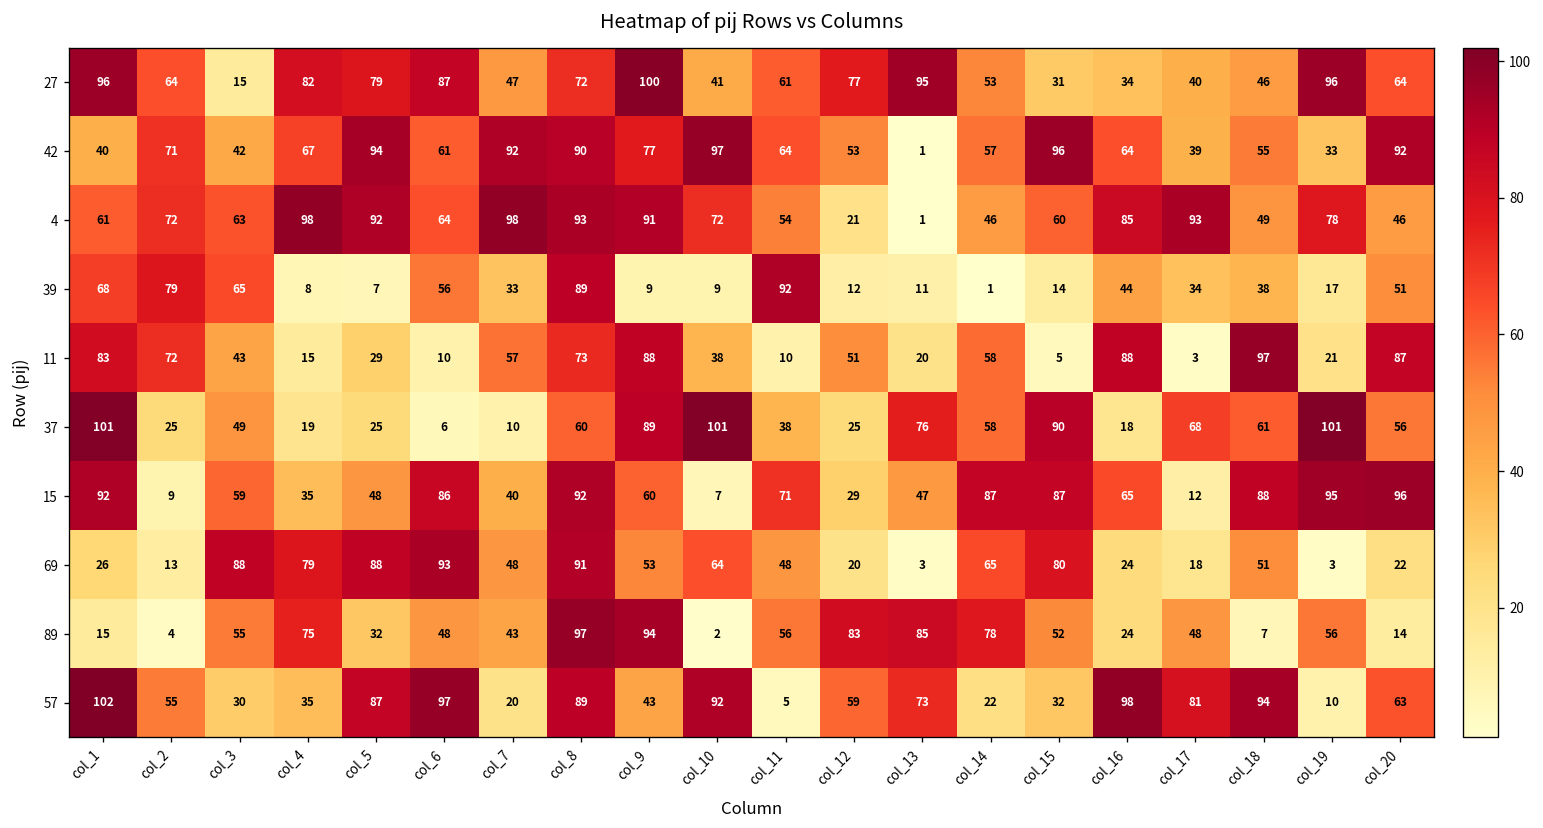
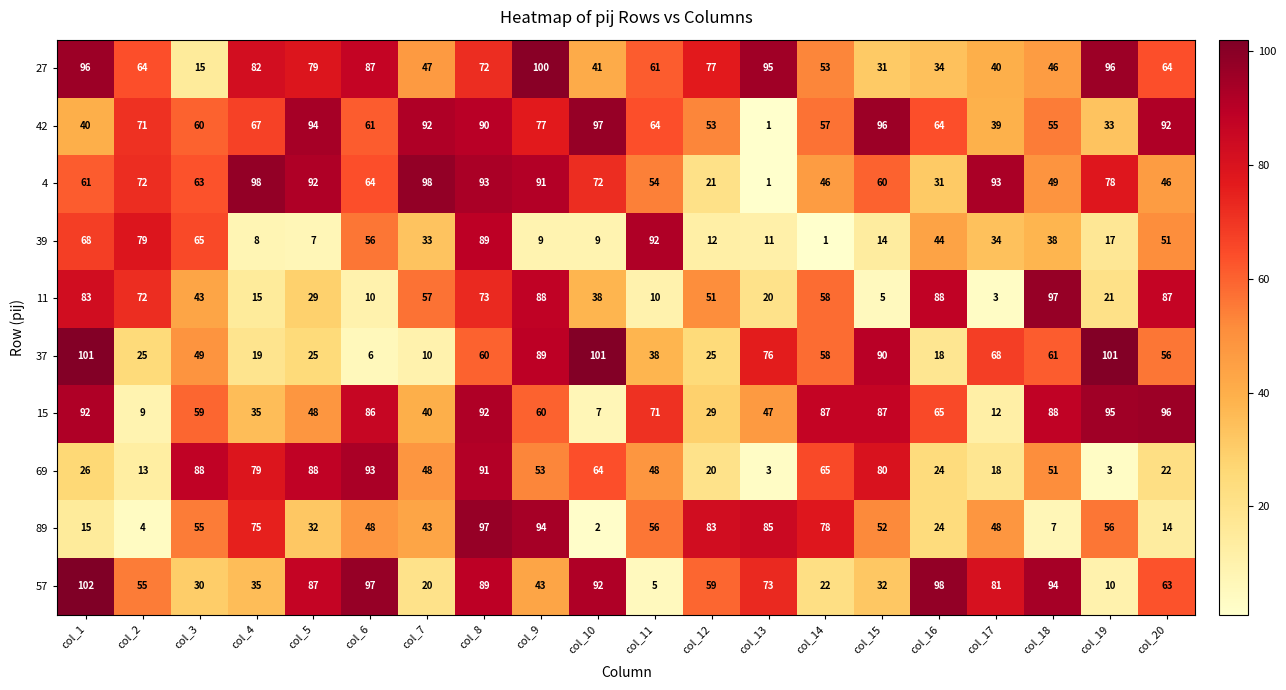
42, col_3: 42 -> 60
4, col_16: 85 -> 31
